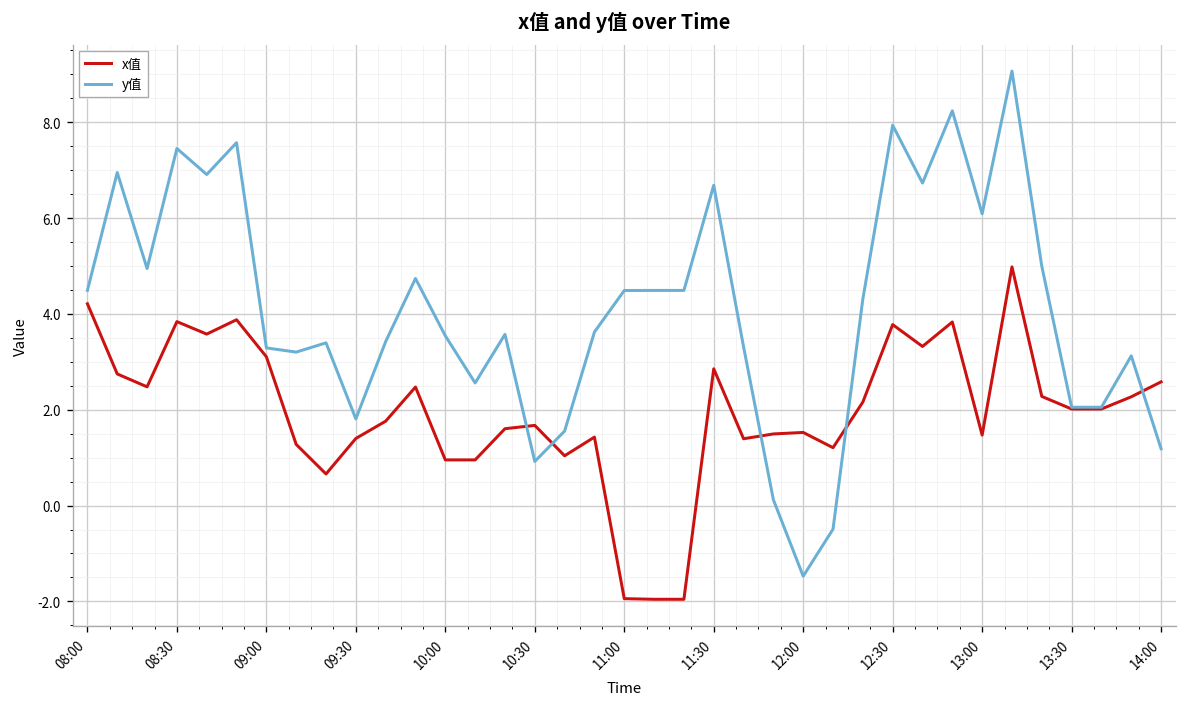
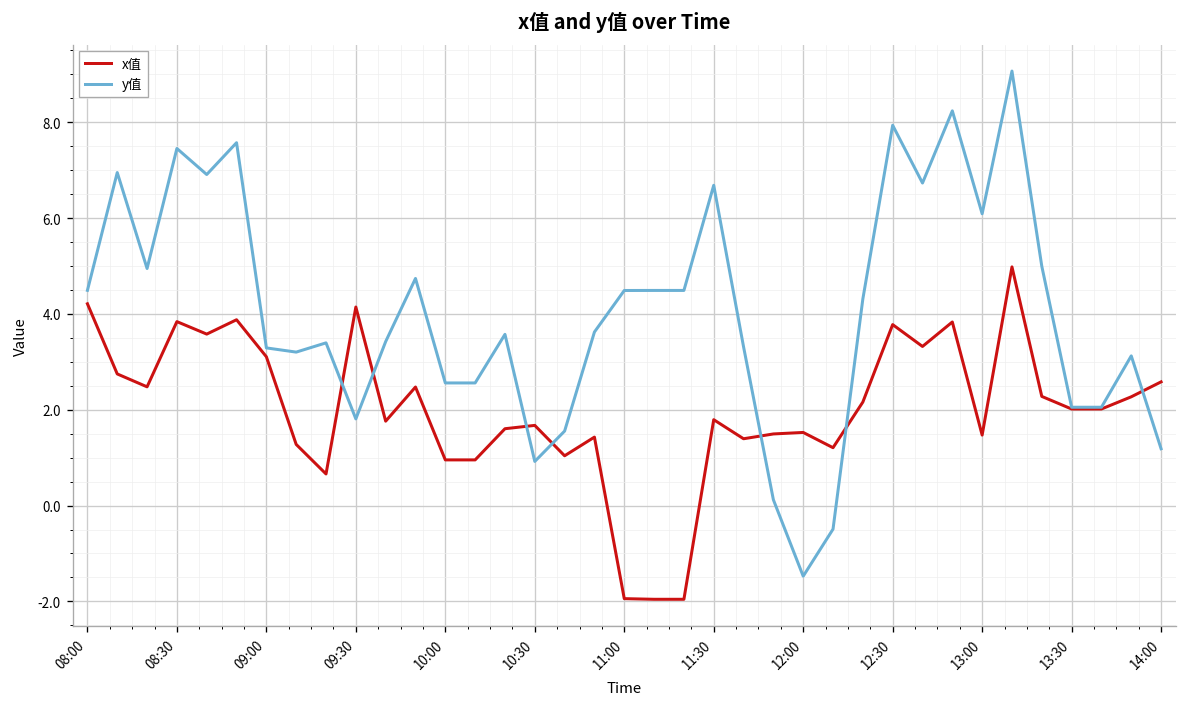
x值, 09:30: 1.4 -> 4.1
y值, 10:00: 3.5 -> 2.6
x值, 11:30: 2.9 -> 1.8
